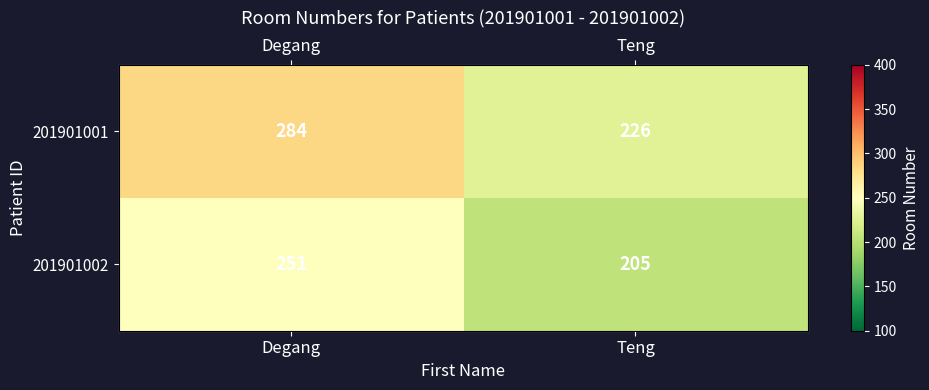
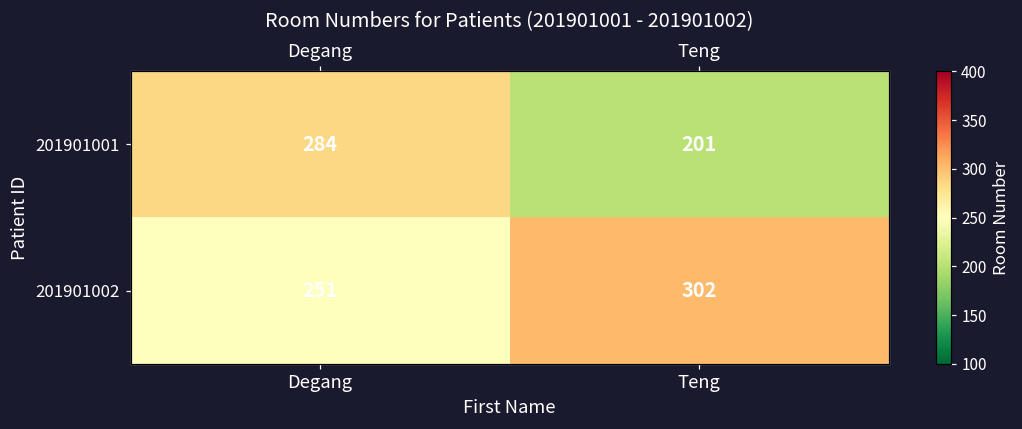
201901001, Teng: 226 -> 201
201901002, Teng: 205 -> 302
